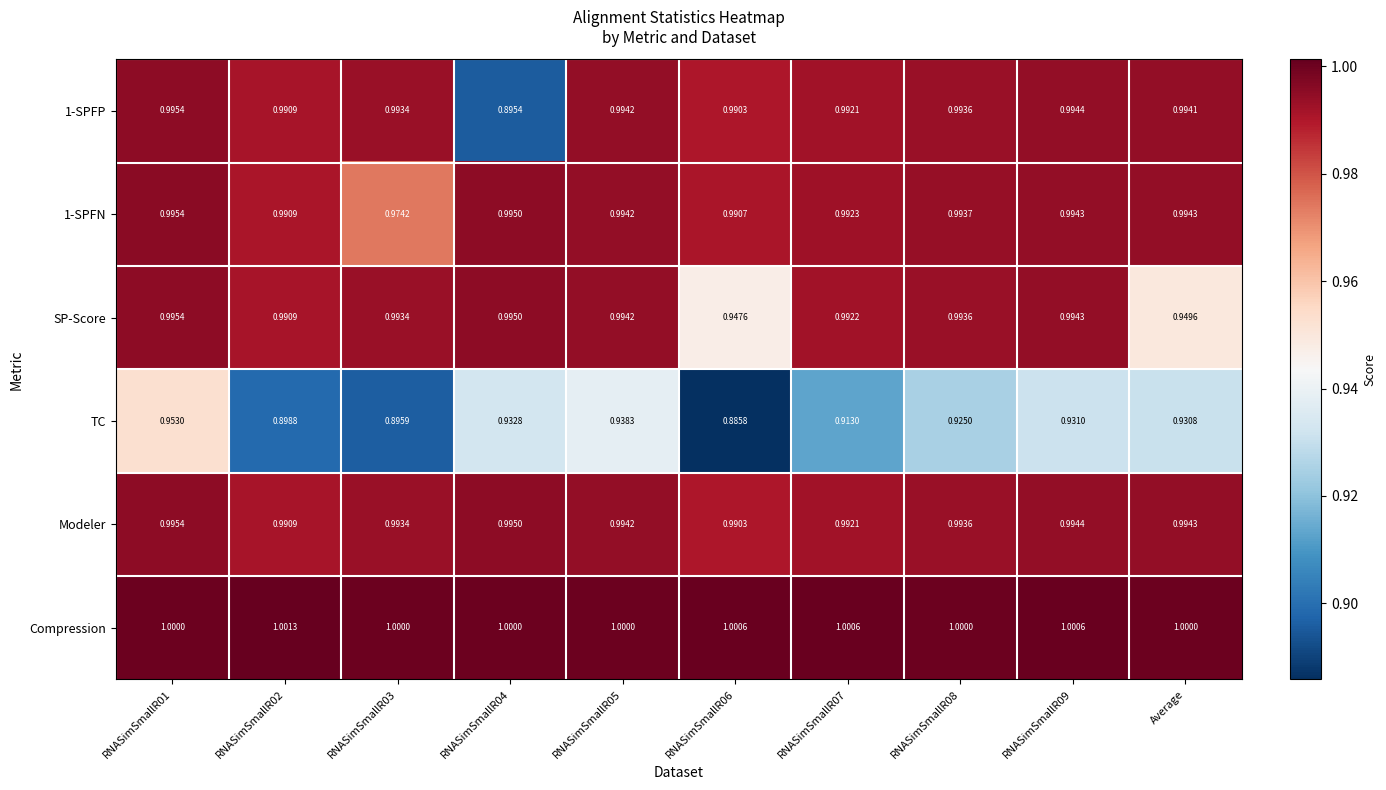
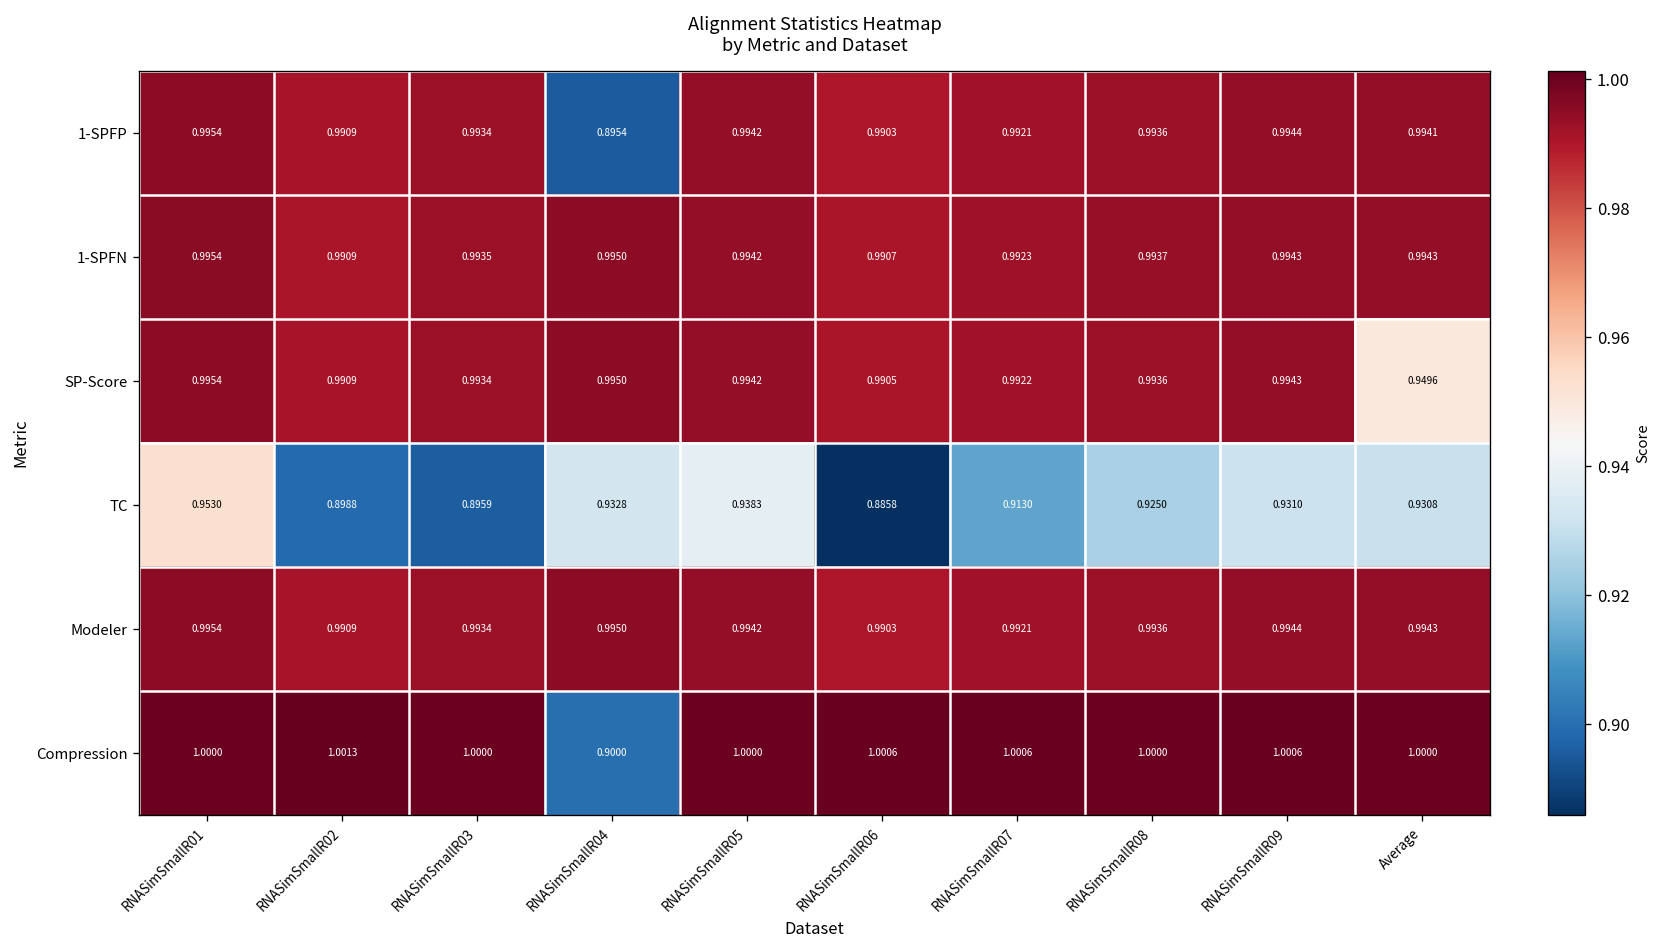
1-SPFN, RNASimSmallR03: 0.9742 -> 0.9935
SP-Score, RNASimSmallR06: 0.9476 -> 0.9905
Compression, RNASimSmallR04: 1.0000 -> 0.9000
